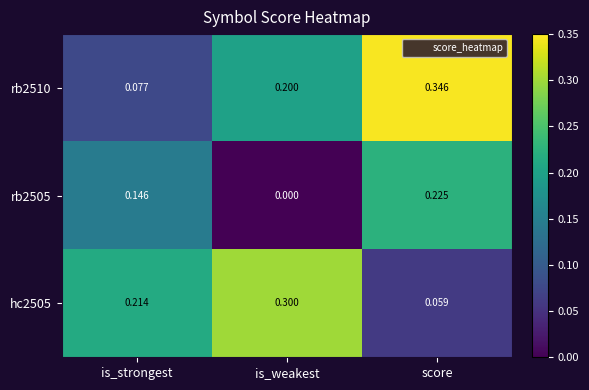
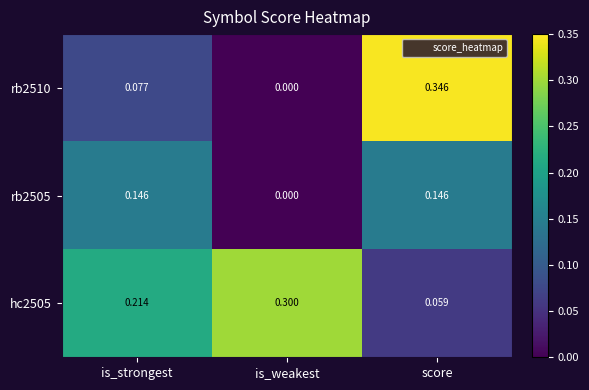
rb2510, is_weakest: 0.200 -> 0.000
rb2505, score: 0.225 -> 0.146
